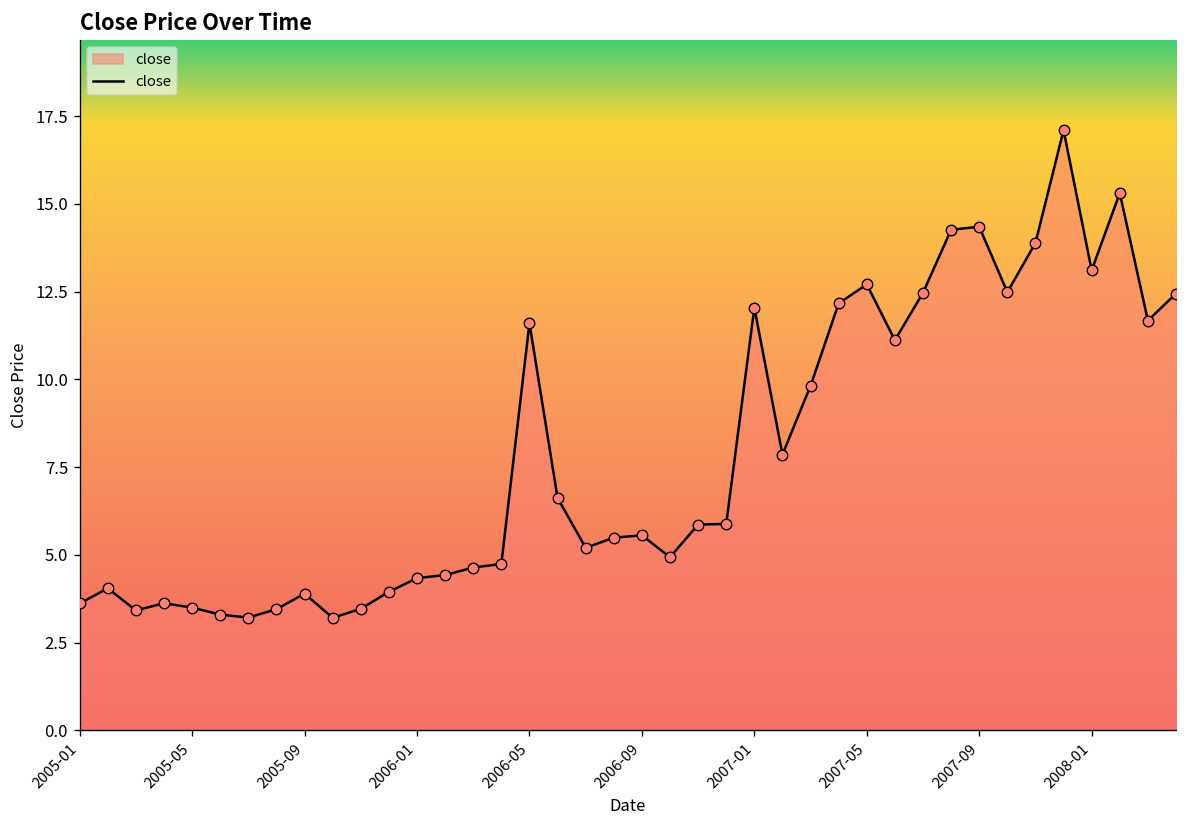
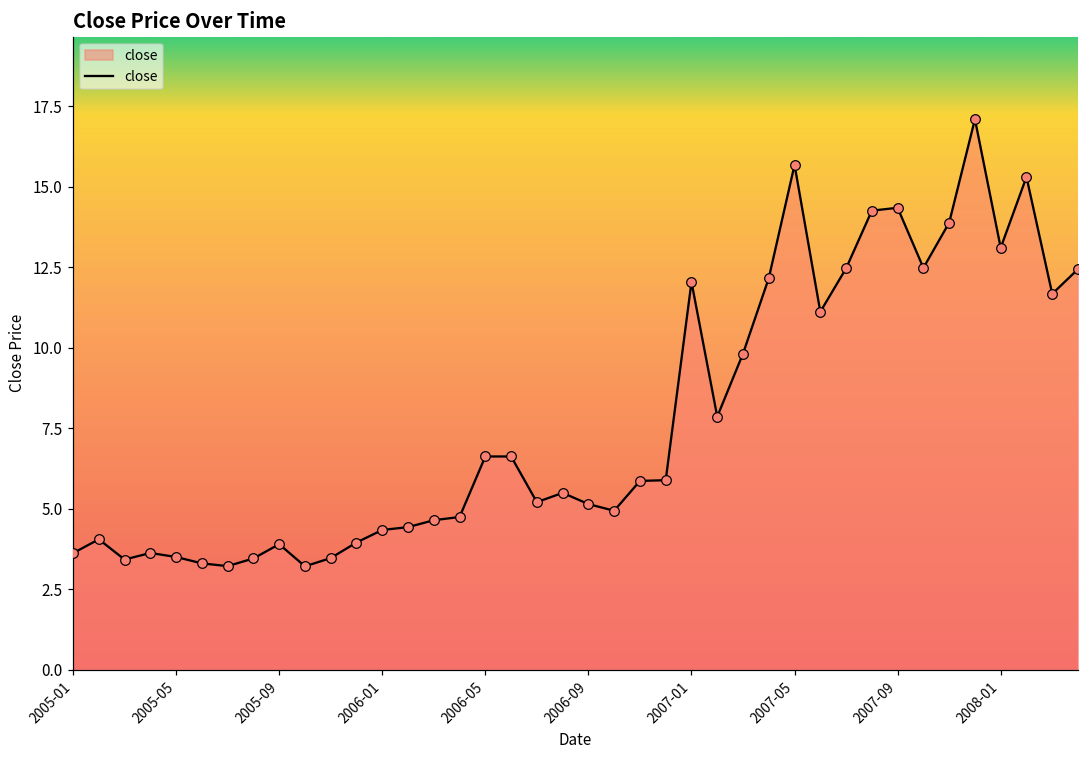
2006-05: 11.6 -> 6.6
2006-09: 5.6 -> 5.1
2007-05: 12.7 -> 15.7
